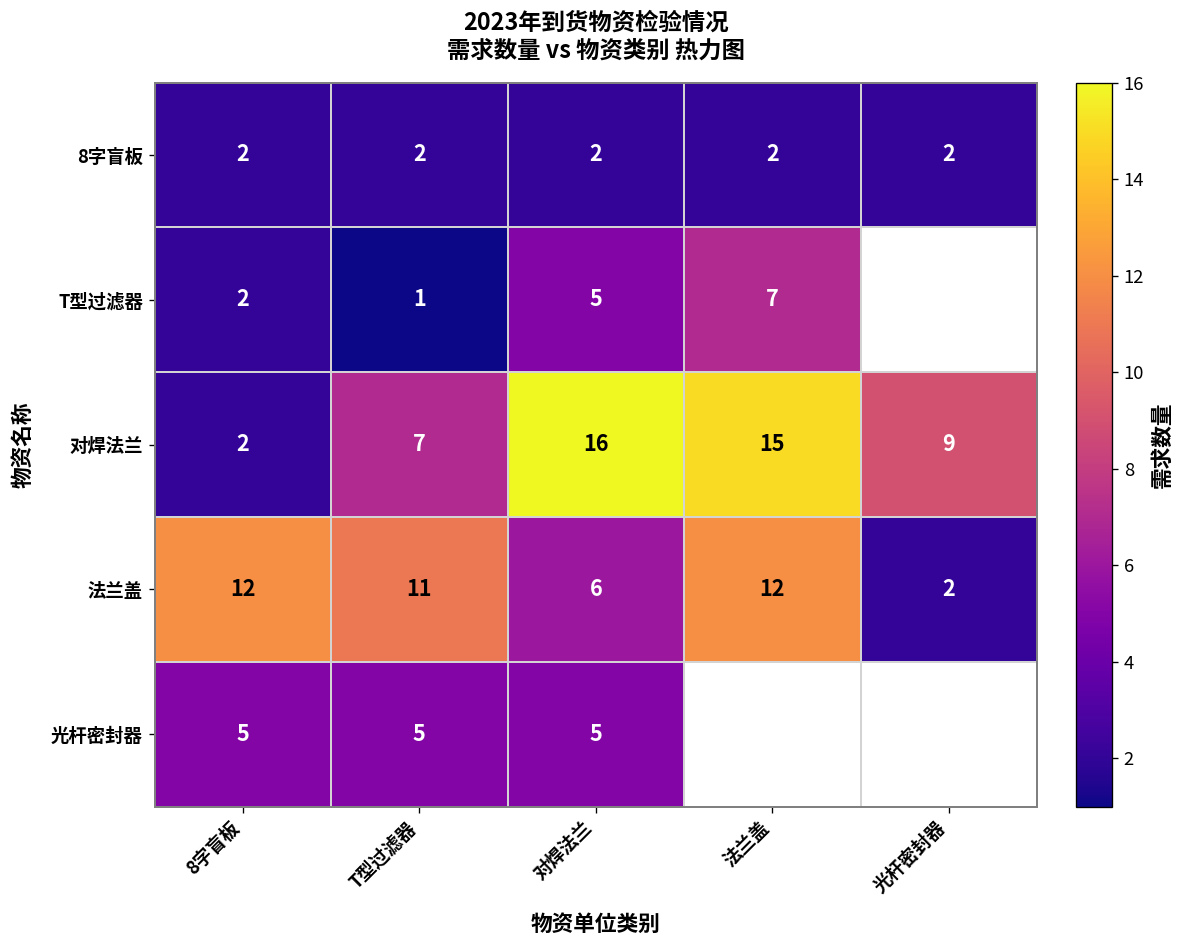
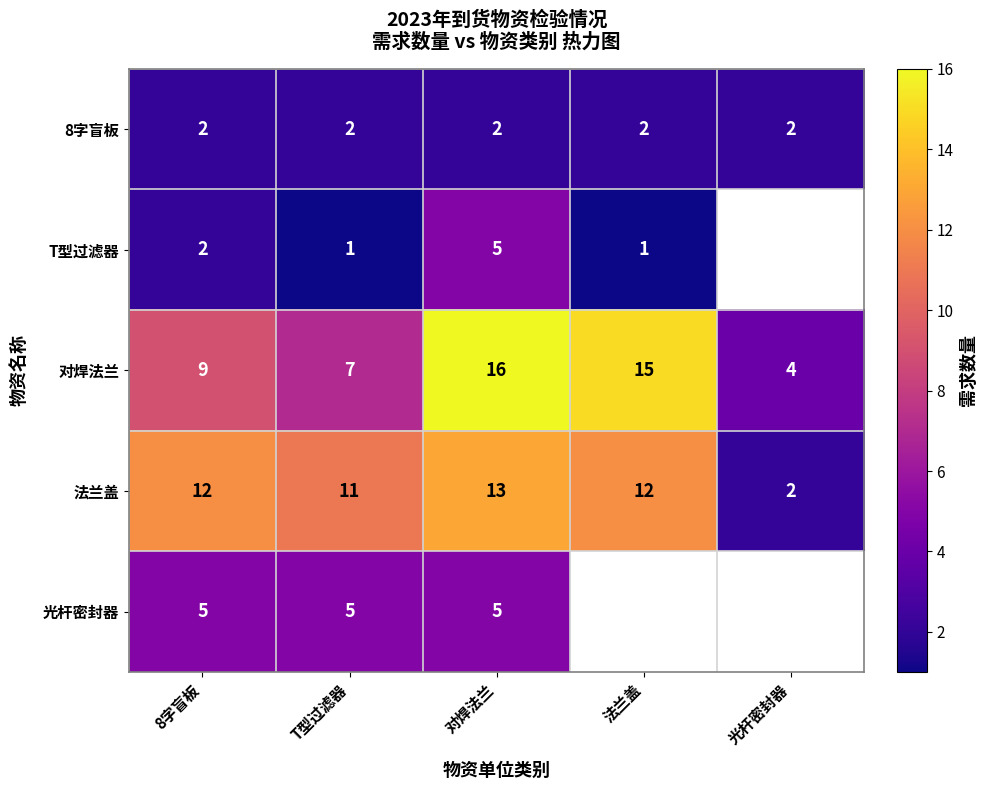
T型过滤器, 法兰盖: 7 -> 1
对焊法兰, 8字盲板: 2 -> 9
对焊法兰, 光杆密封器: 9 -> 4
法兰盖, 对焊法兰: 6 -> 13
